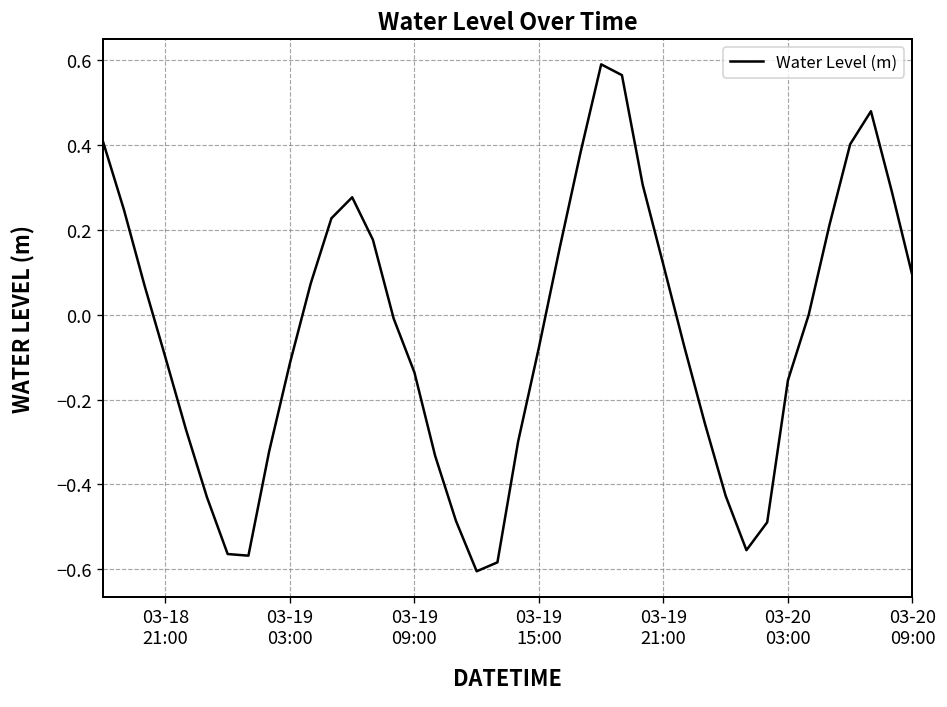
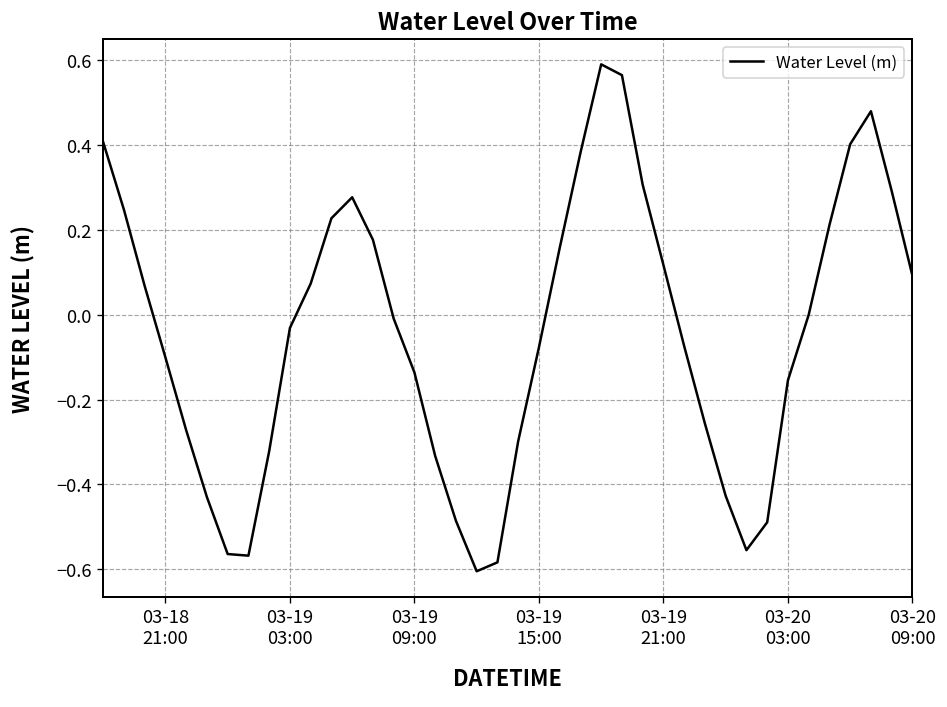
03-19 03:00: -0.11 -> -0.03
